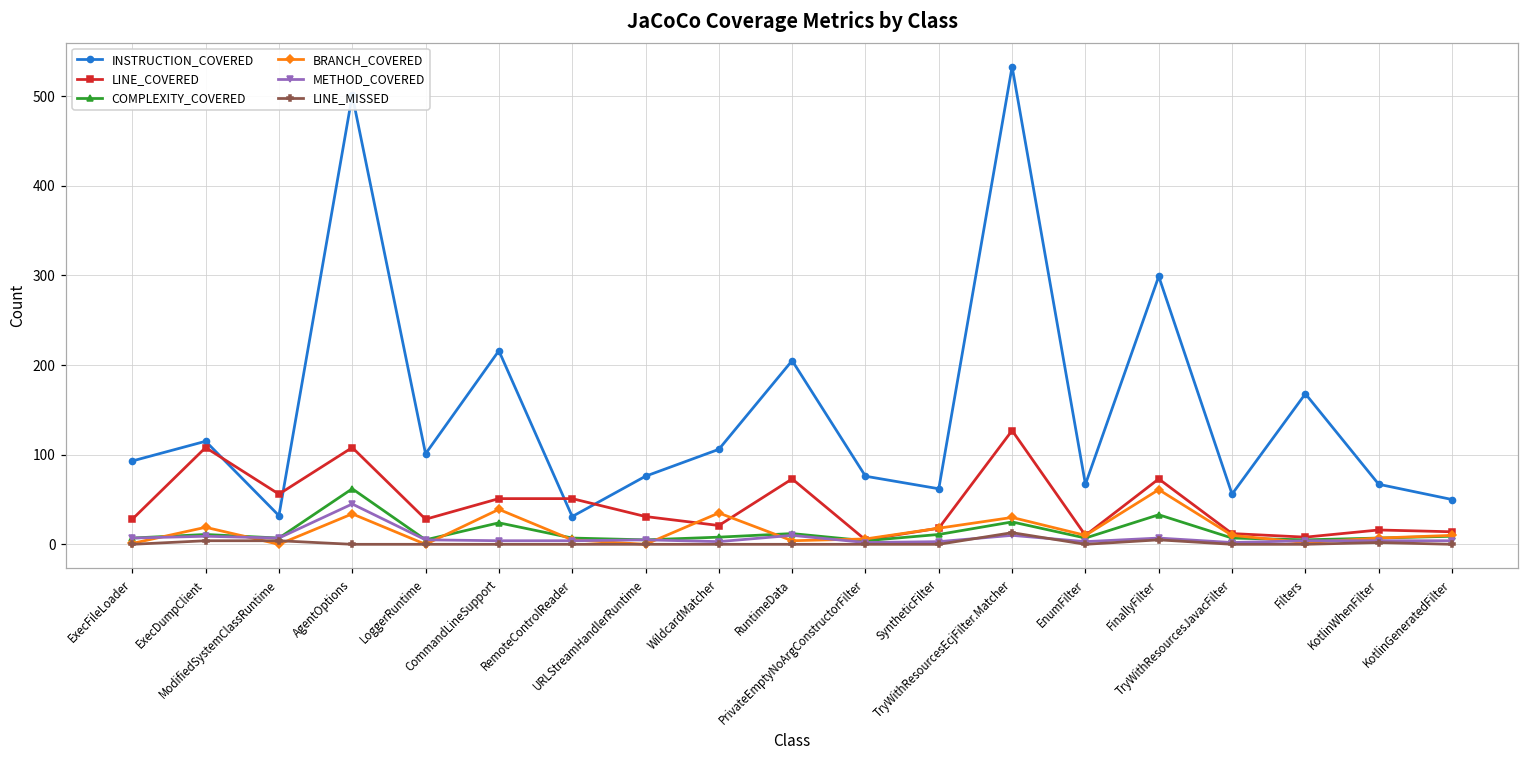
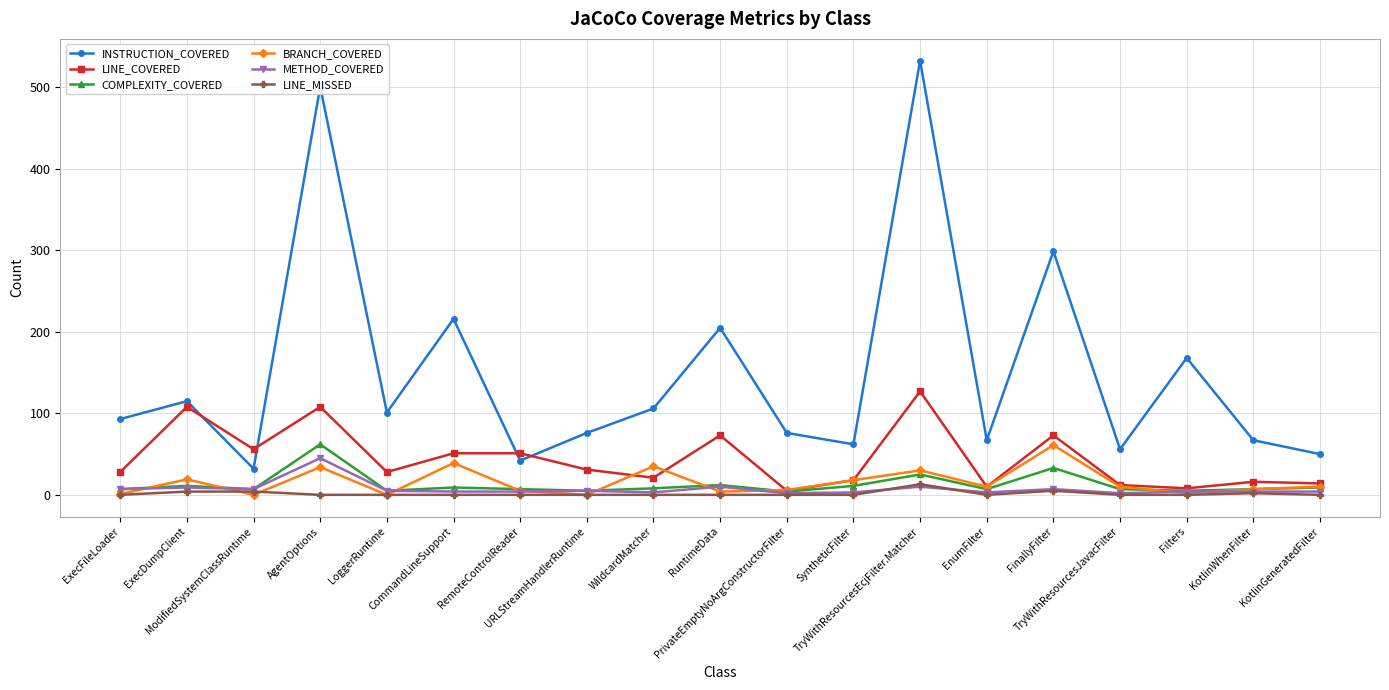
COMPLEXITY_COVERED, CommandLineSupport: 20 -> 10
INSTRUCTION_COVERED, RemoteControlReader: 30 -> 40
